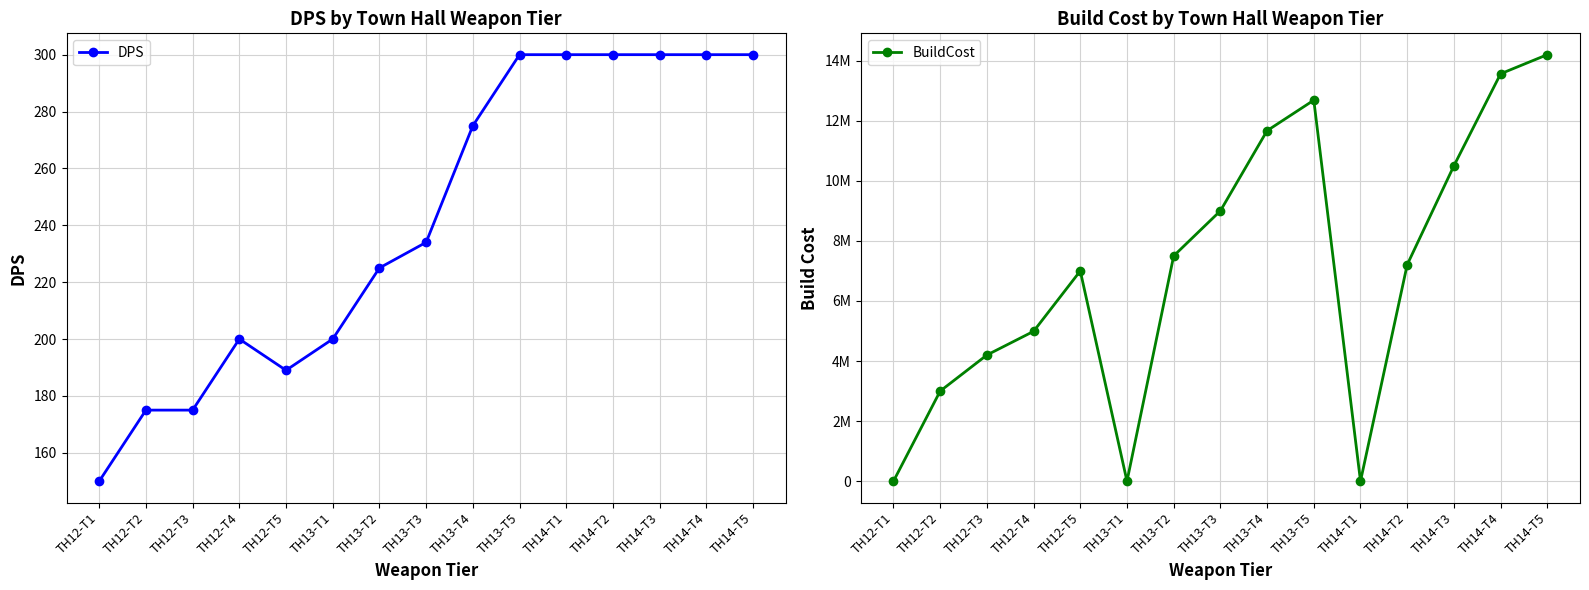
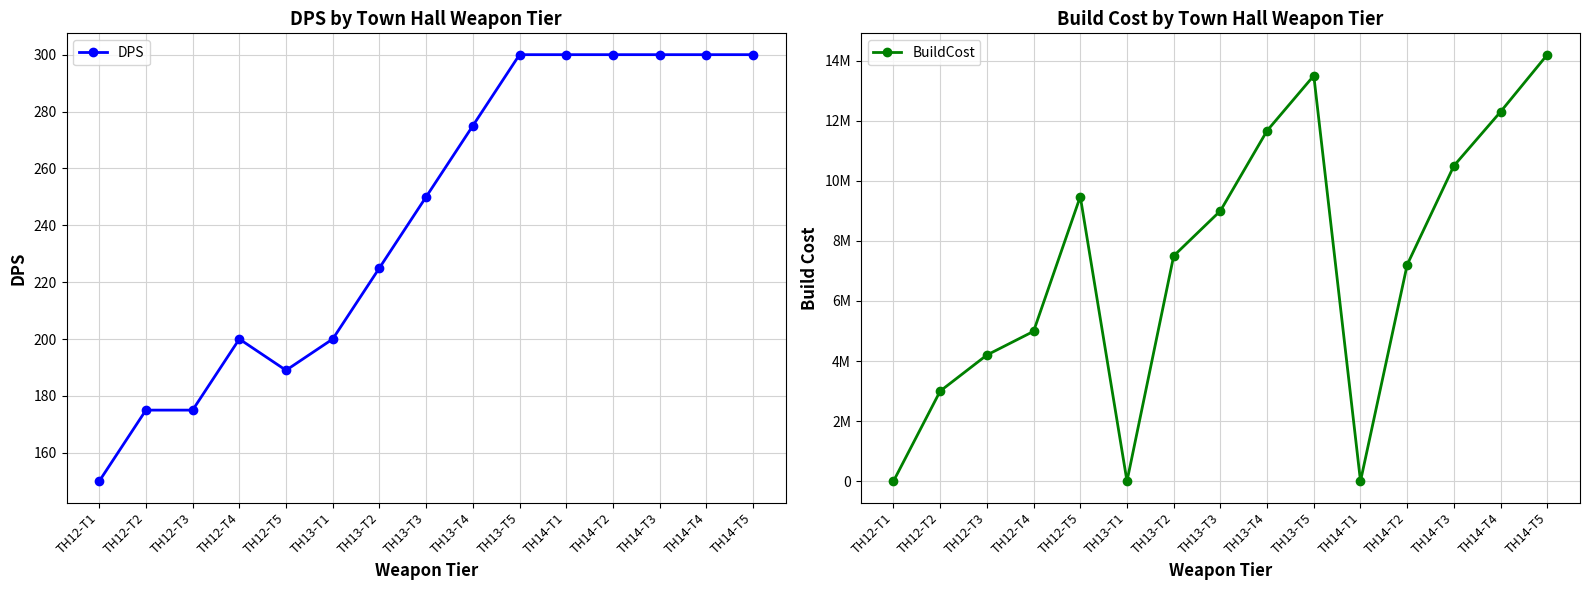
DPS by Town Hall Weapon Tier, TH13-T3: 234 -> 250
Build Cost by Town Hall Weapon Tier, TH12-T5: 7000000 -> 9500000
Build Cost by Town Hall Weapon Tier, TH13-T5: 12700000 -> 13500000
Build Cost by Town Hall Weapon Tier, TH14-T4: 13600000 -> 12300000
